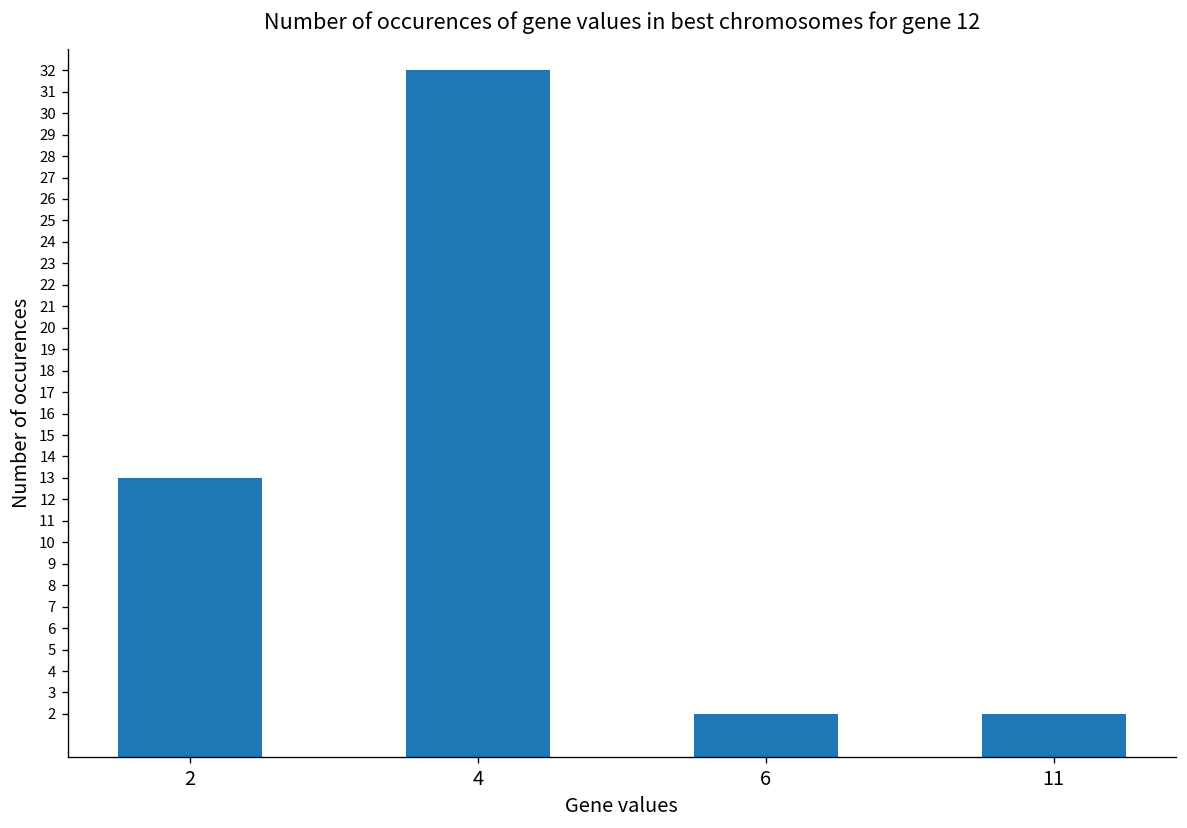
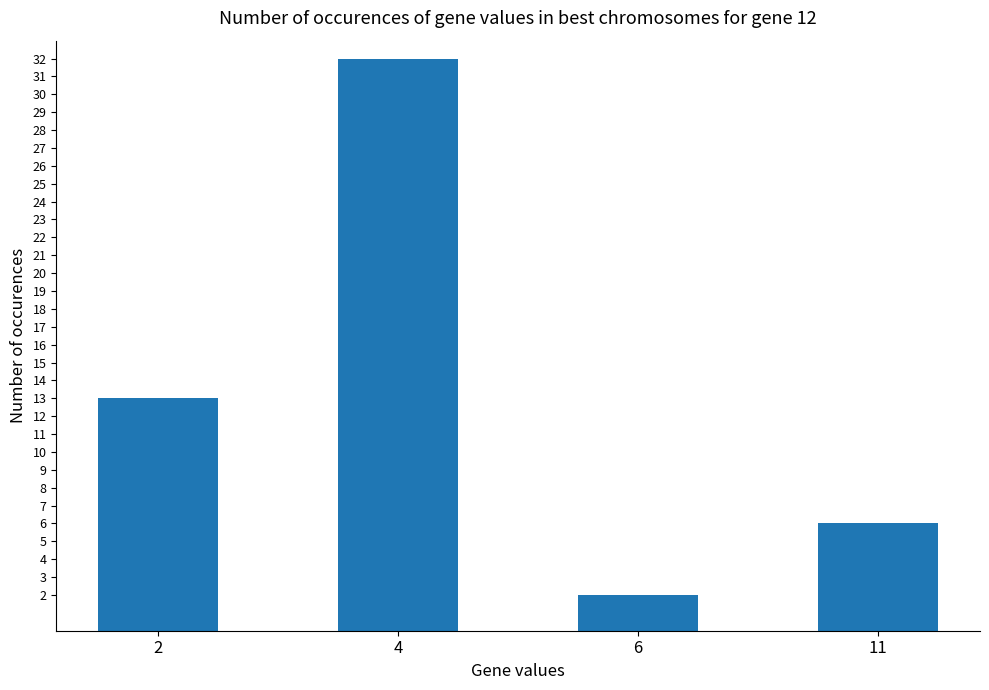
11: 2 -> 6
